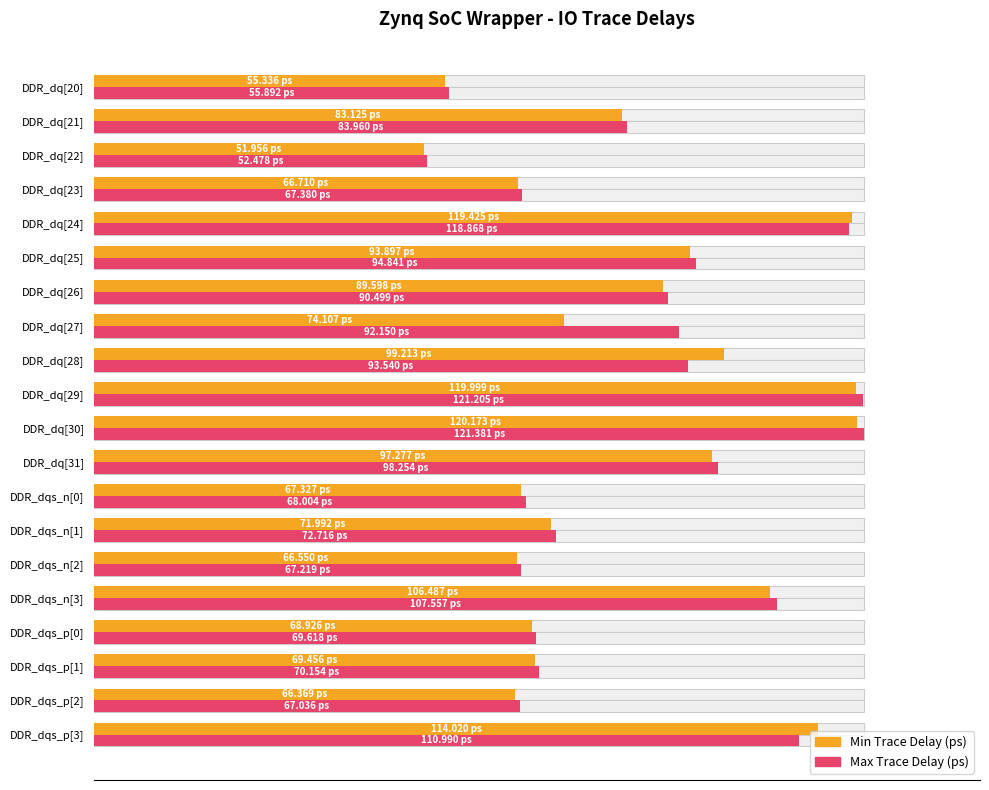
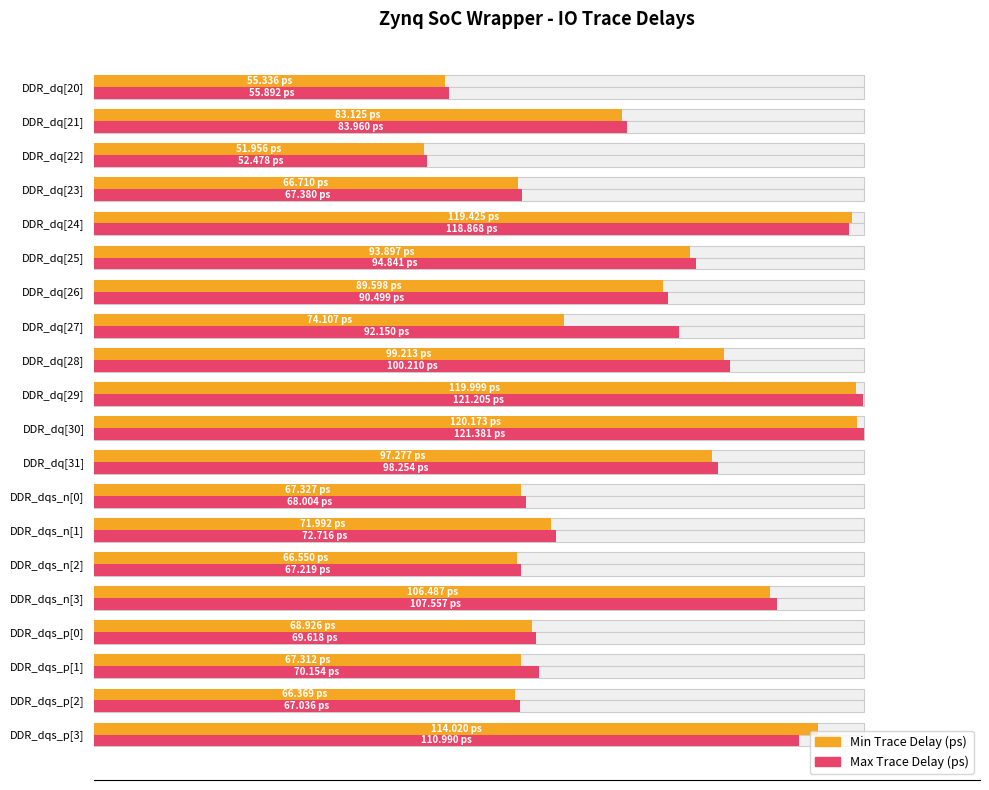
Max Trace Delay (ps), DDR_dq[28]: 93.540 -> 100.210
Min Trace Delay (ps), DDR_dqs_p[1]: 69.456 -> 67.312
